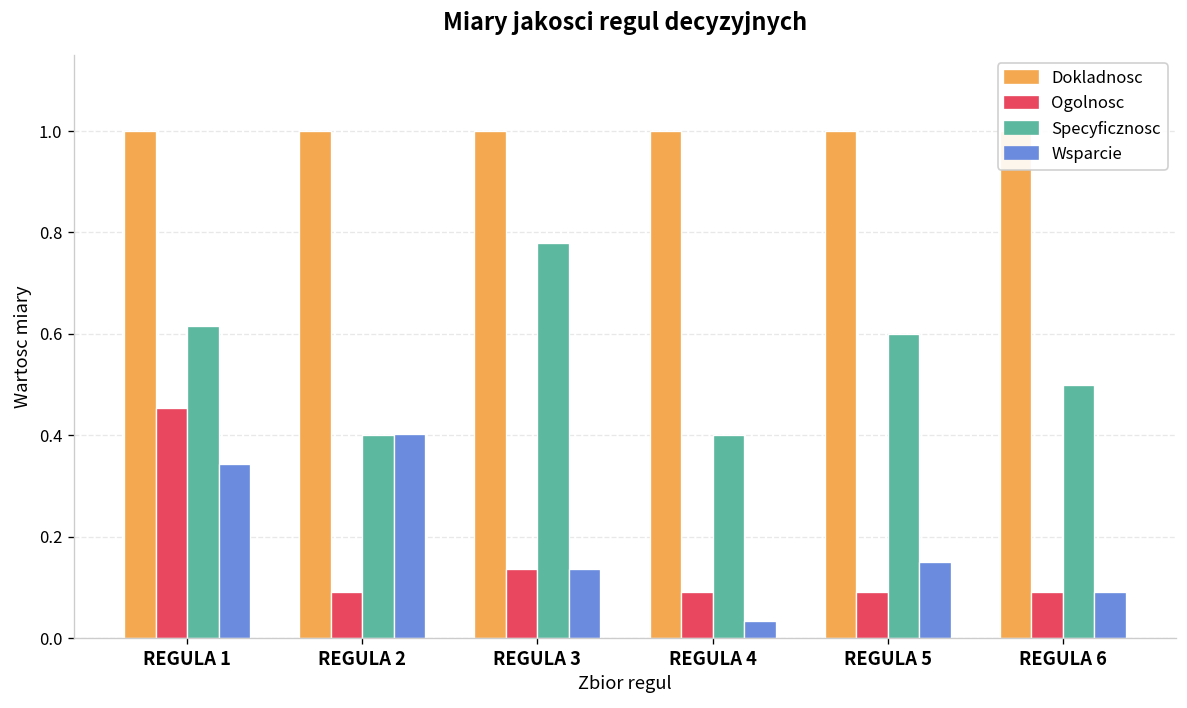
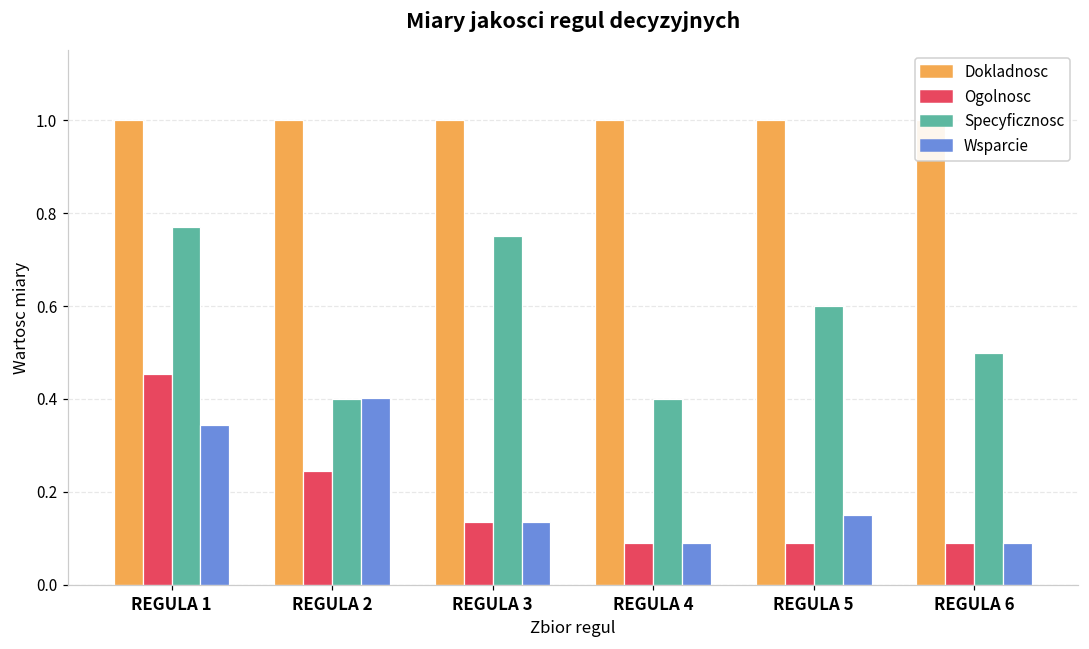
Specyficznosc, REGULA 1: 0.62 -> 0.77
Ogolnosc, REGULA 2: 0.09 -> 0.24
Specyficznosc, REGULA 3: 0.78 -> 0.75
Wsparcie, REGULA 4: 0.03 -> 0.09
